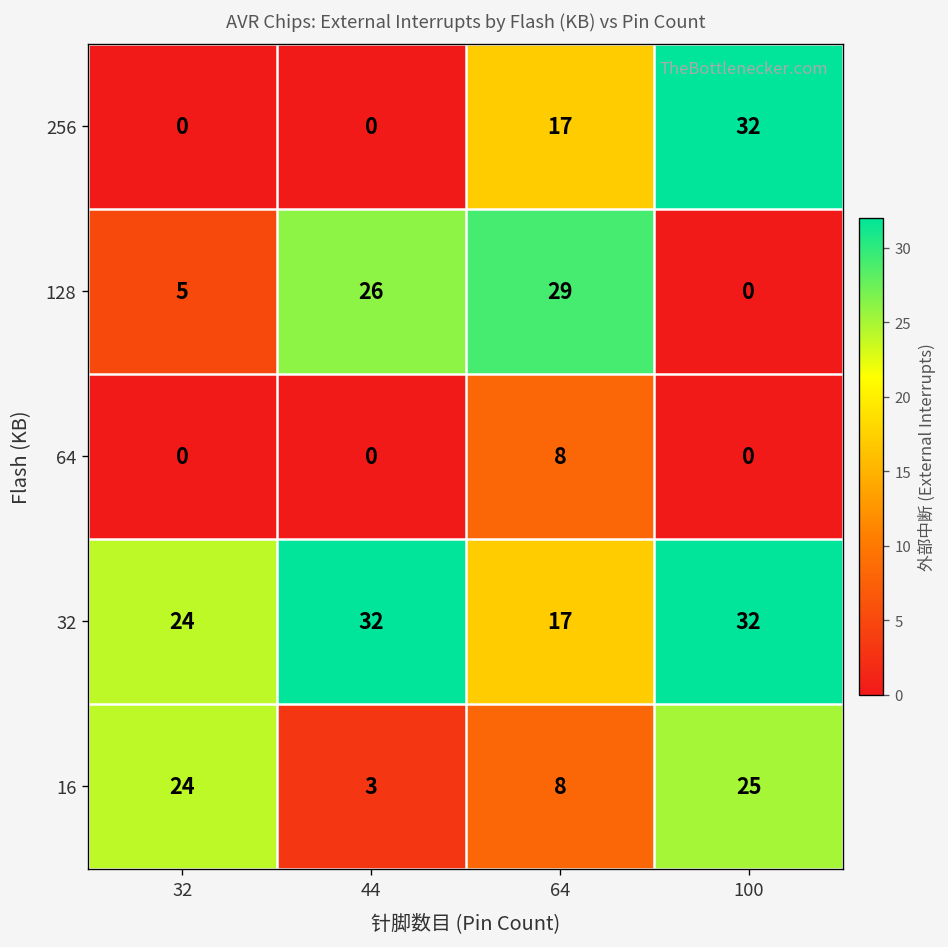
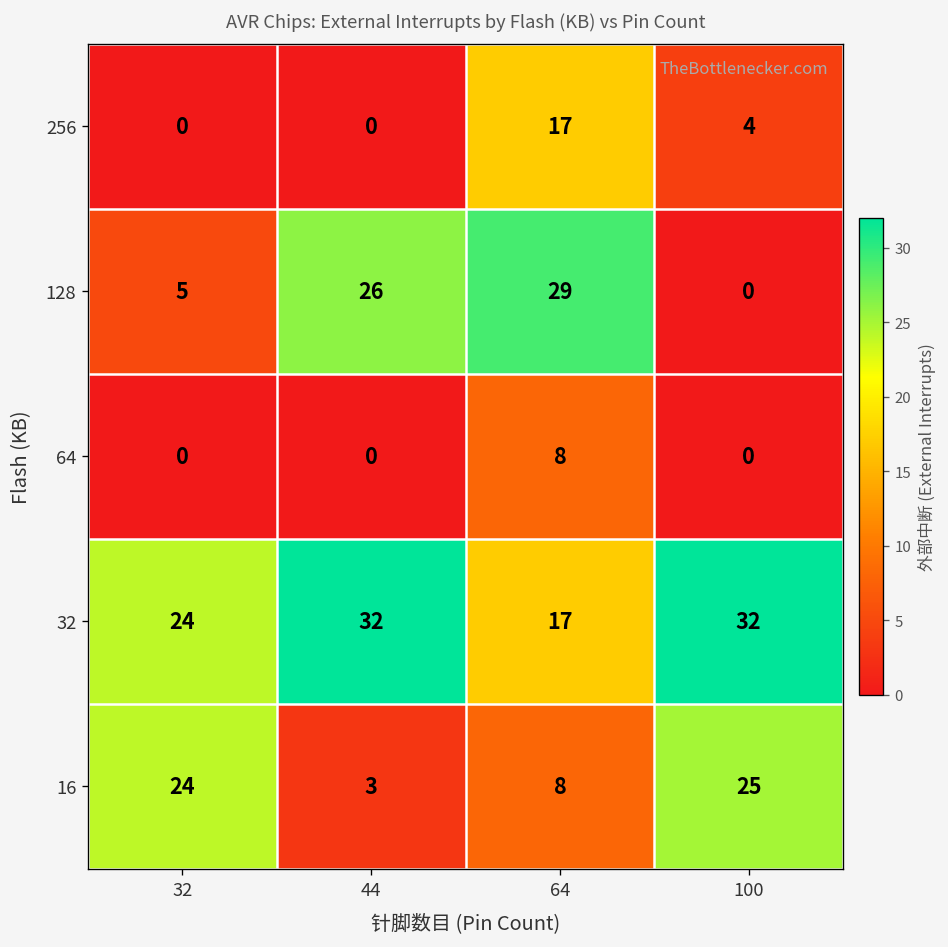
256, 100: 32 -> 4
